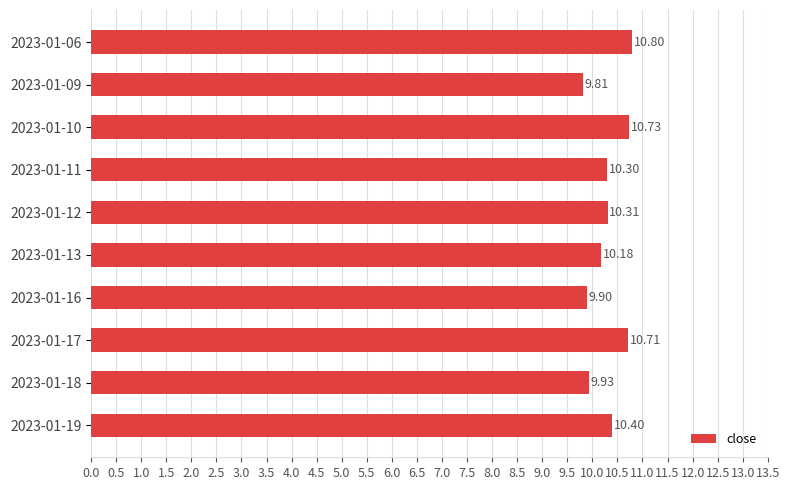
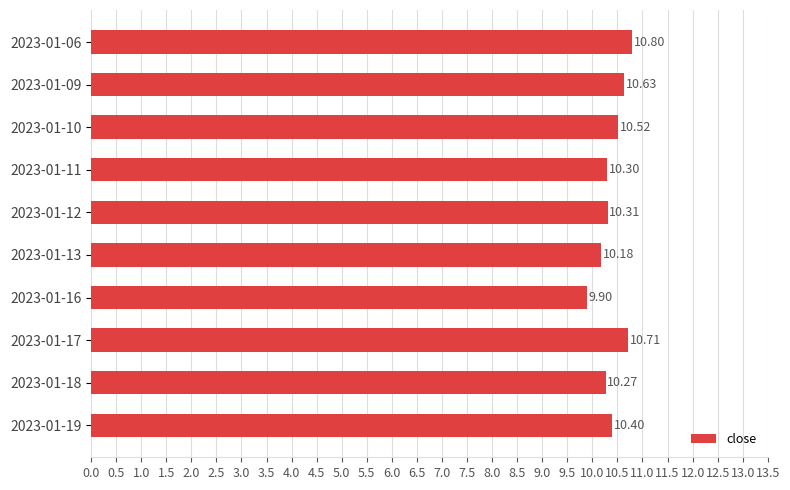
2023-01-09: 9.81 -> 10.63
2023-01-10: 10.73 -> 10.52
2023-01-18: 9.93 -> 10.27
